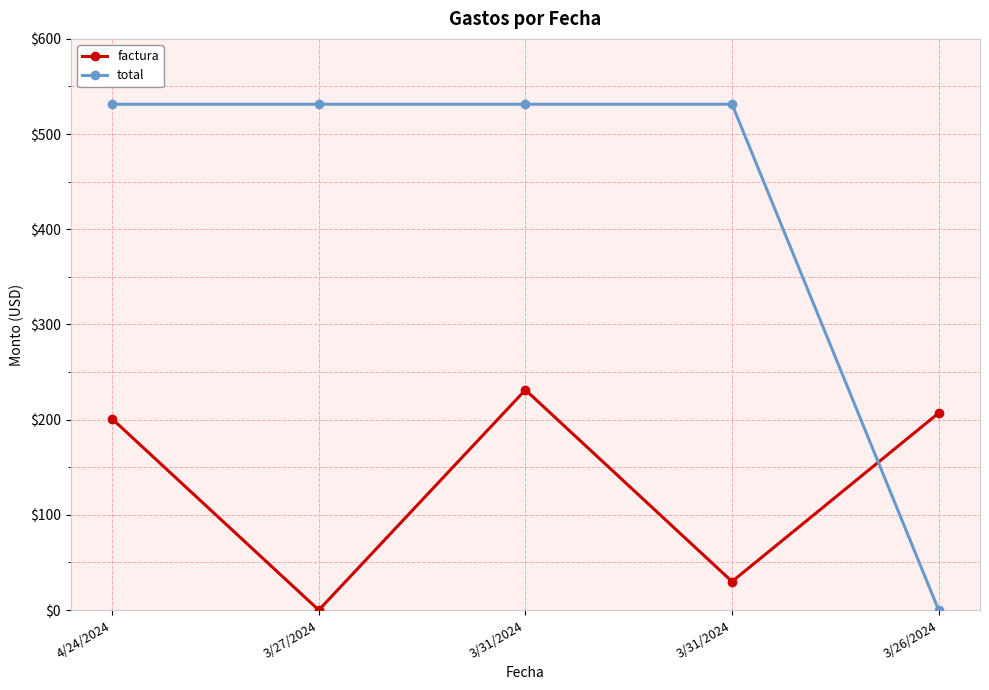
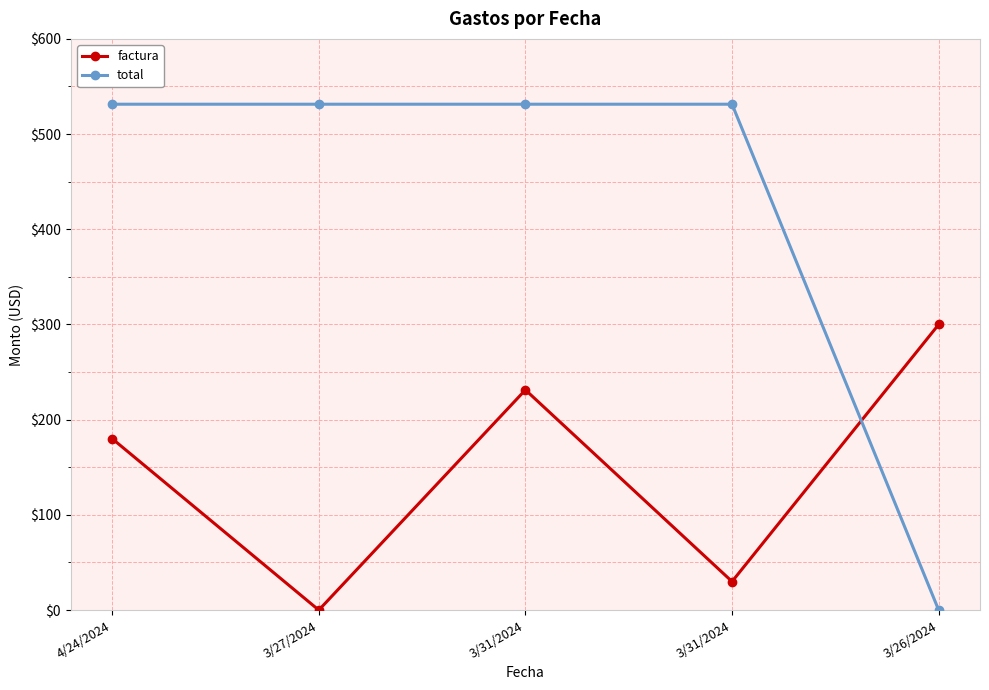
factura, 4/24/2024: $200 -> $180
factura, 3/26/2024: $210 -> $300
